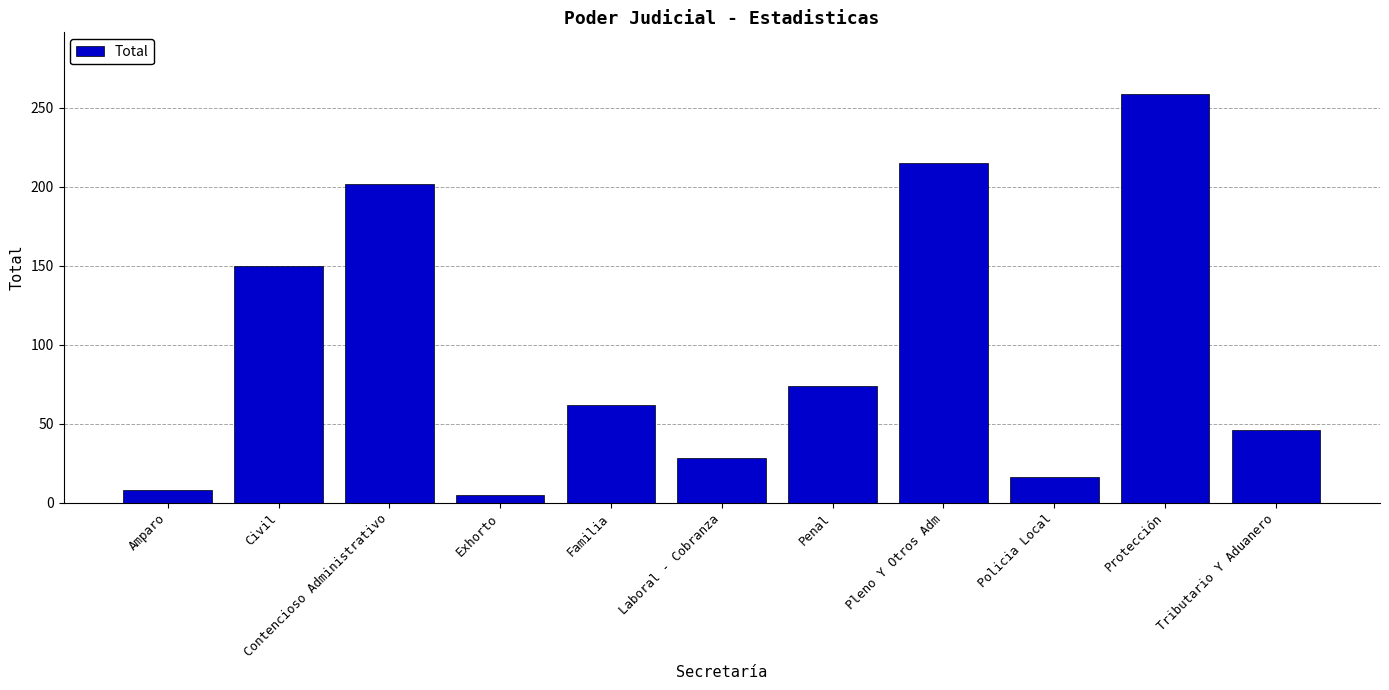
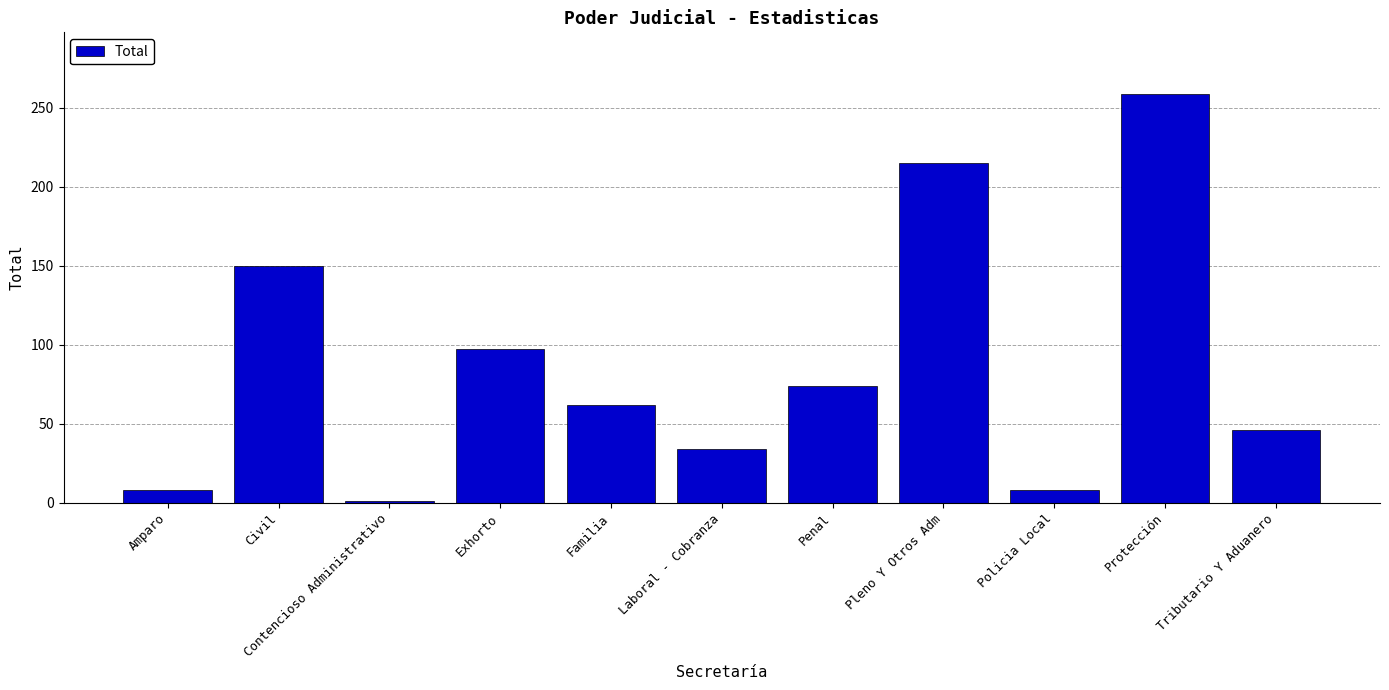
Contencioso Administrativo: 202 -> 1
Exhorto: 5 -> 97
Laboral - Cobranza: 28 -> 34
Policia Local: 16 -> 8
